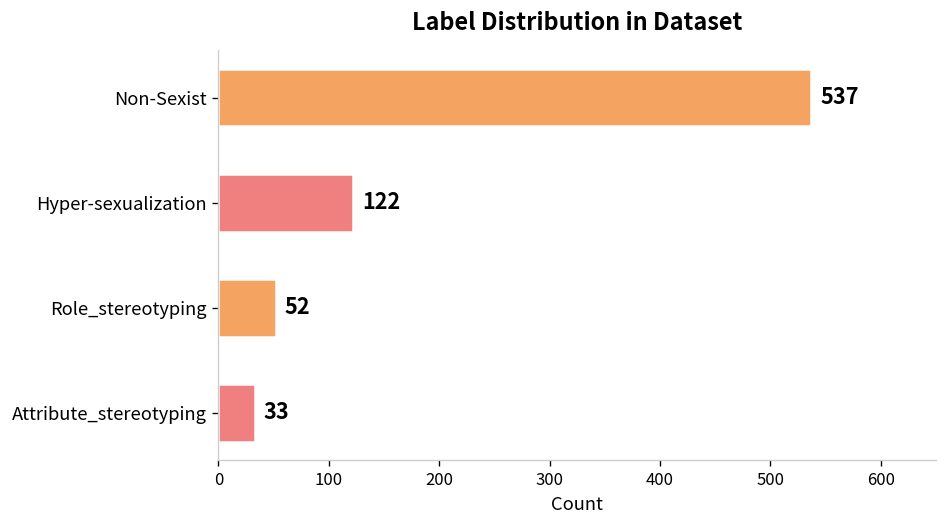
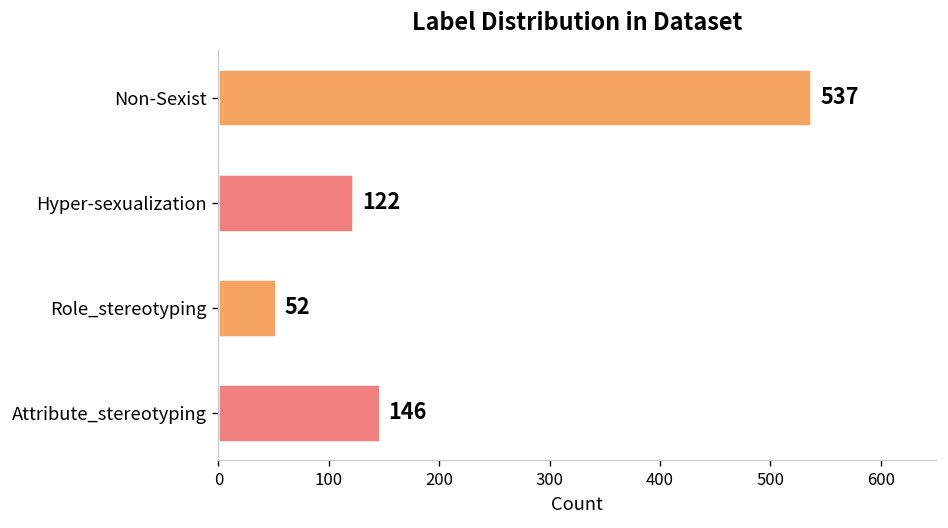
Attribute_stereotyping: 33 -> 146
